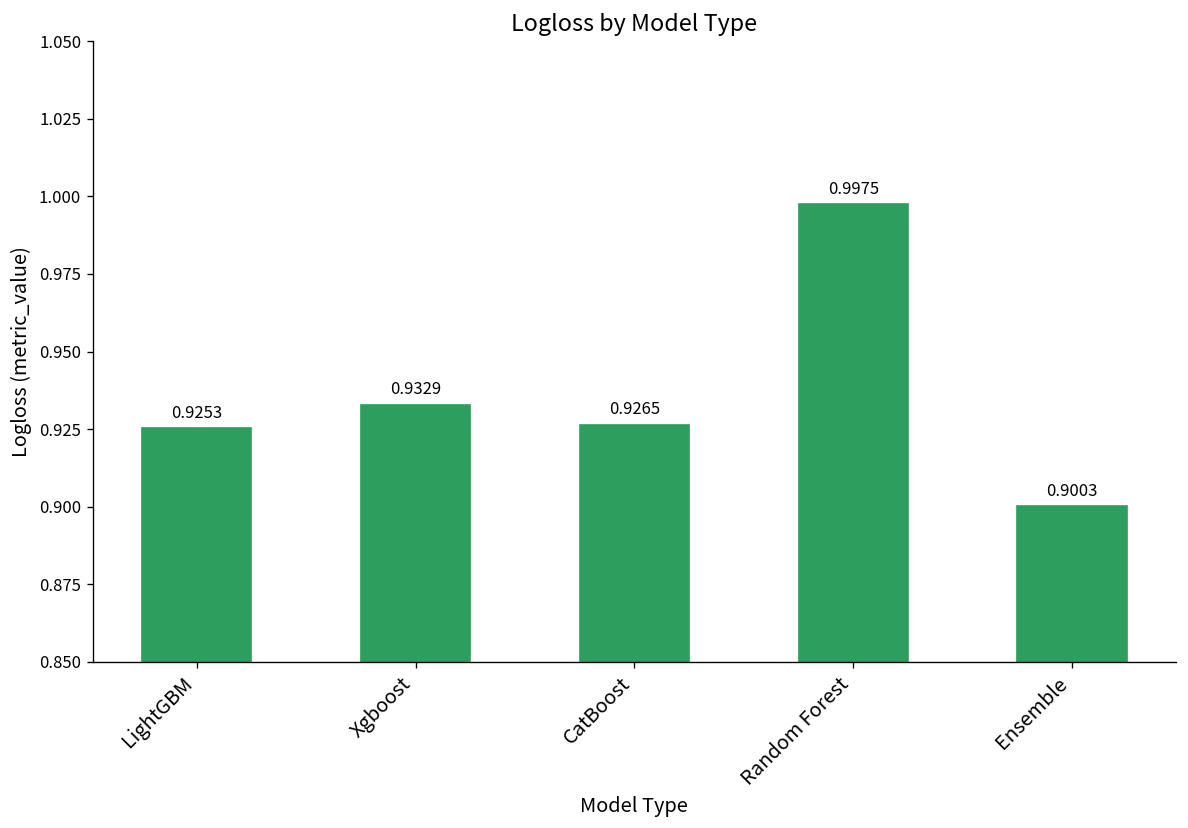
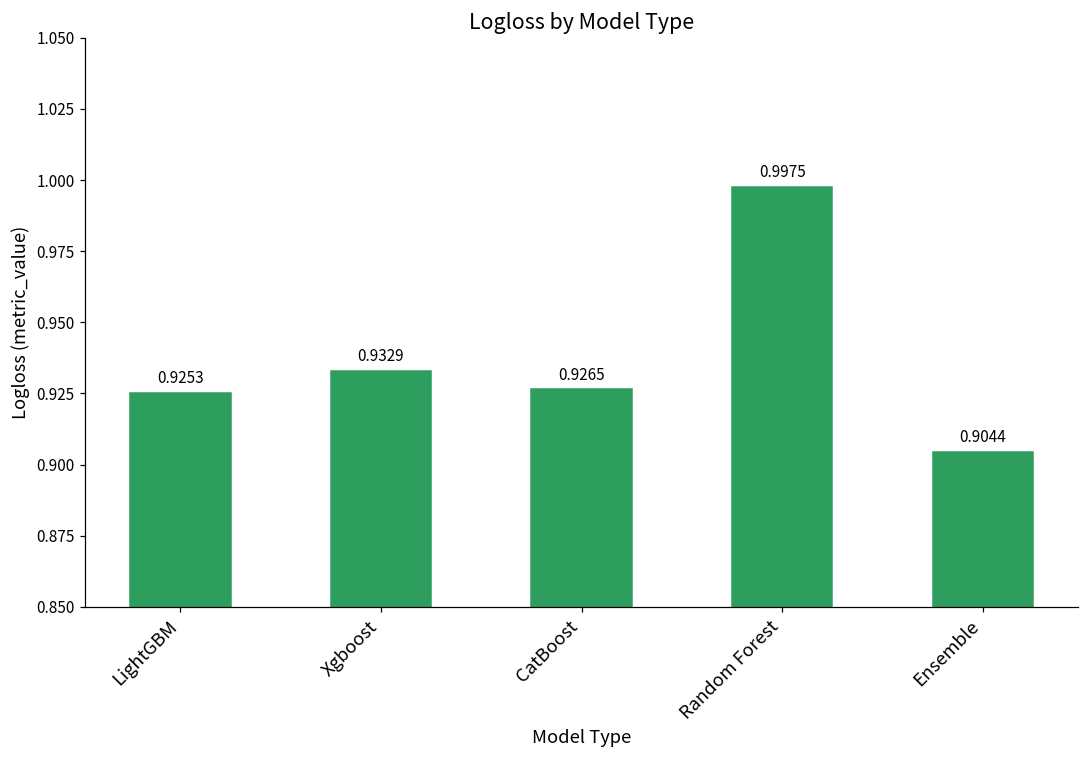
Ensemble: 0.9003 -> 0.9044
